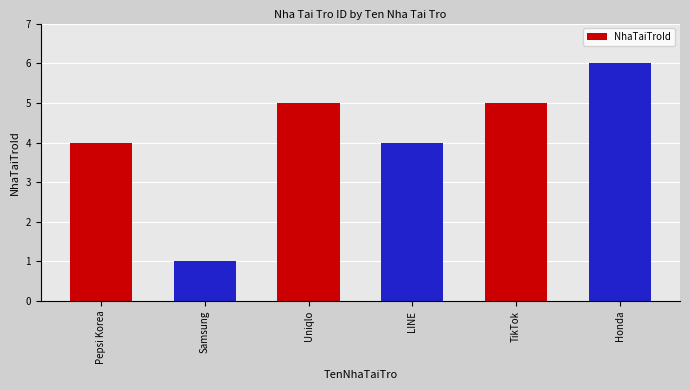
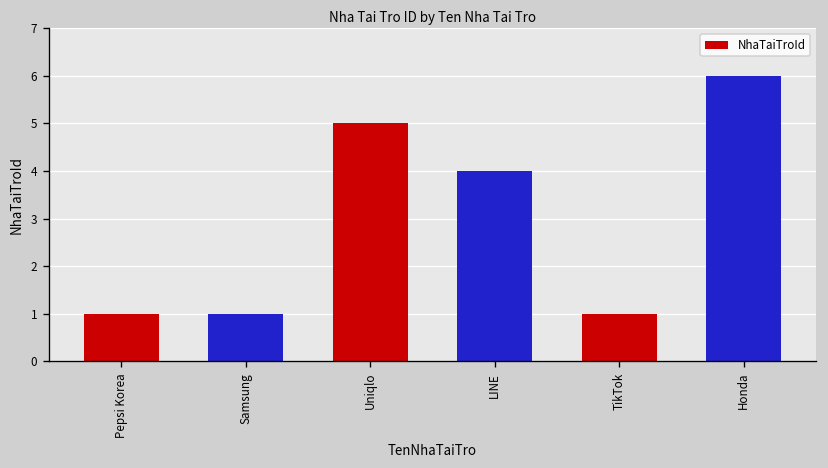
Pepsi Korea: 4 -> 1
TikTok: 5 -> 1
